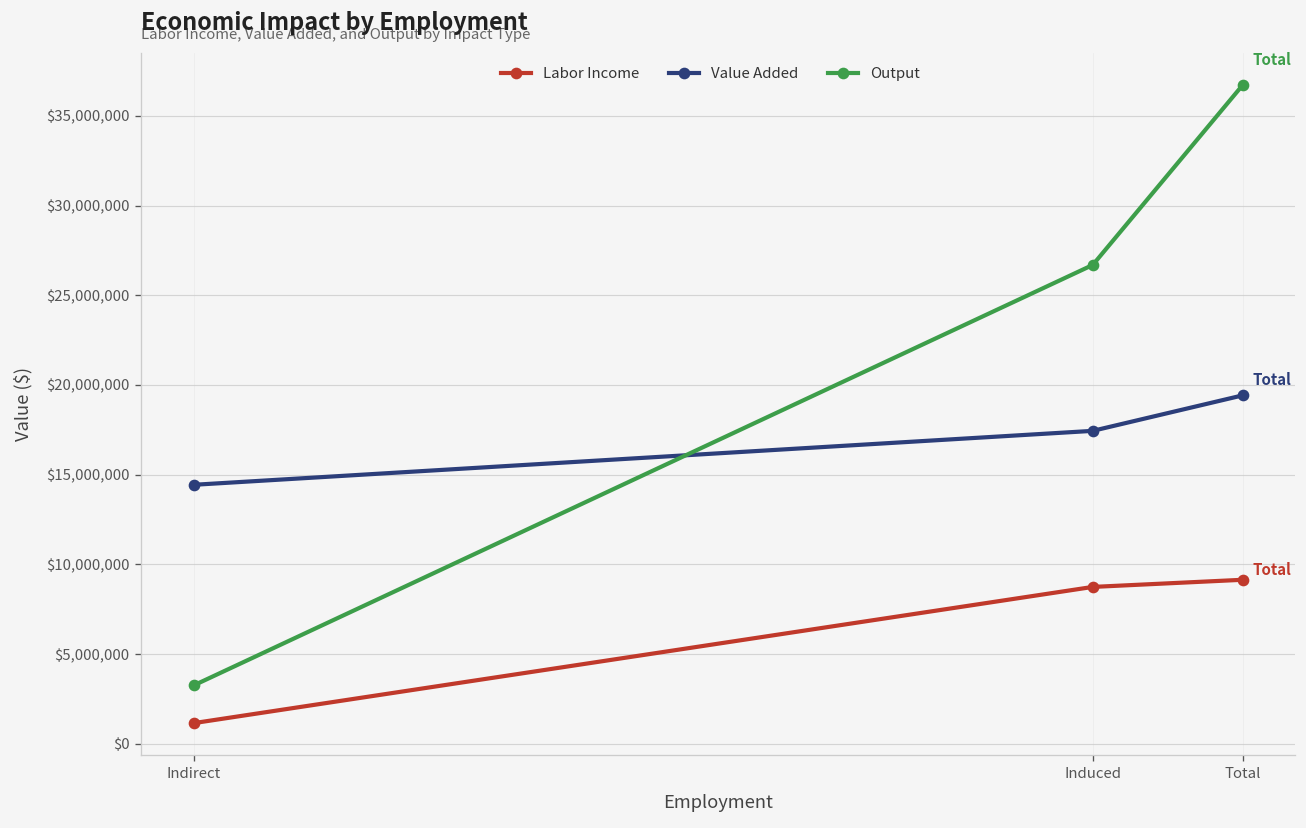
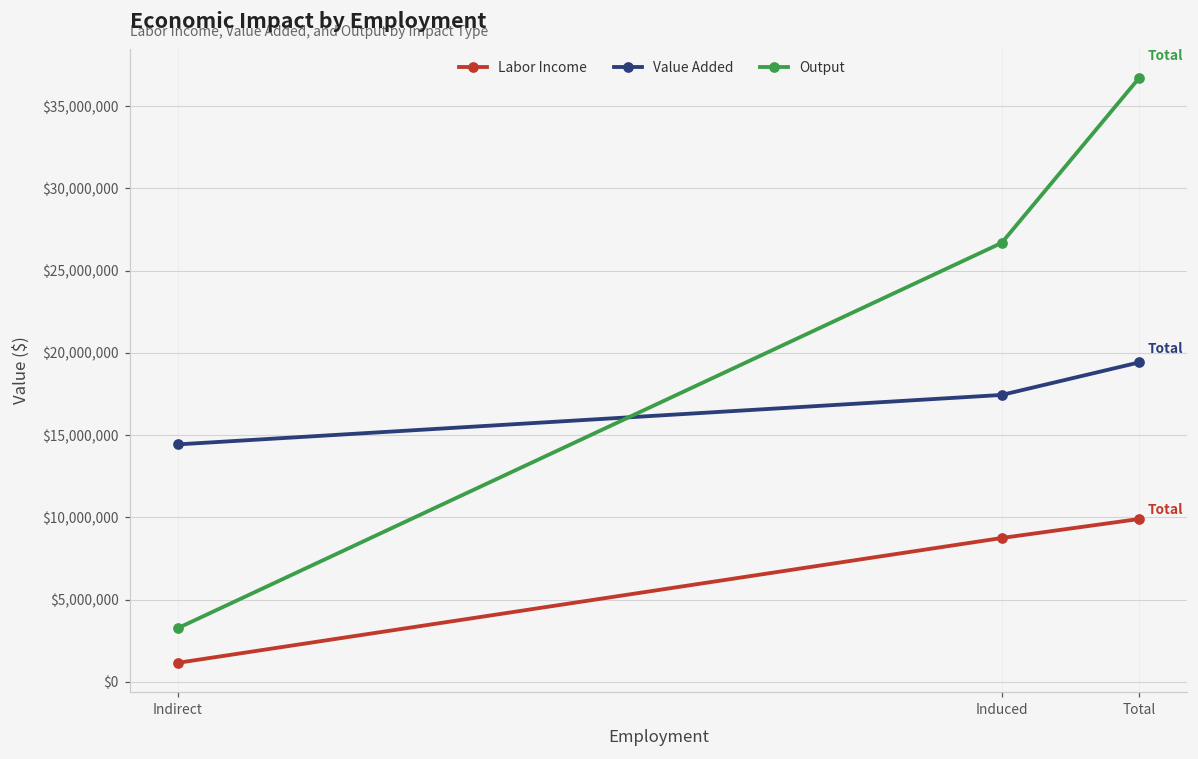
Labor Income, Total: $9,100,000 -> $9,900,000
